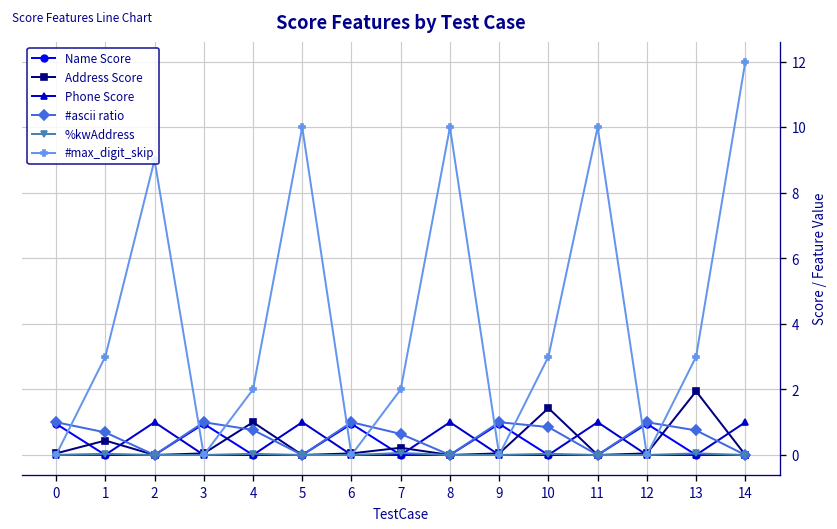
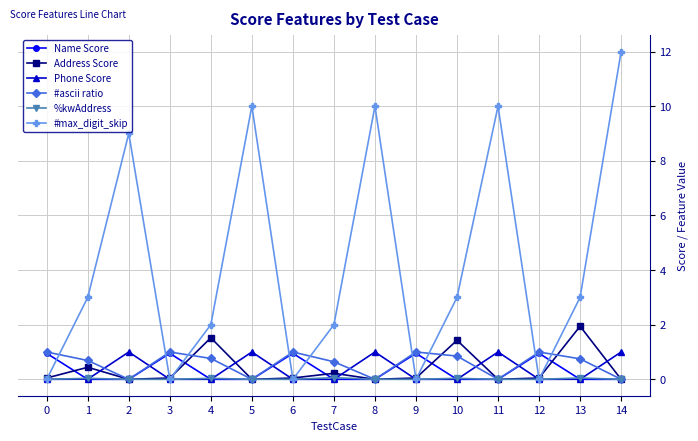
Address Score, 4: 1.0 -> 1.5
